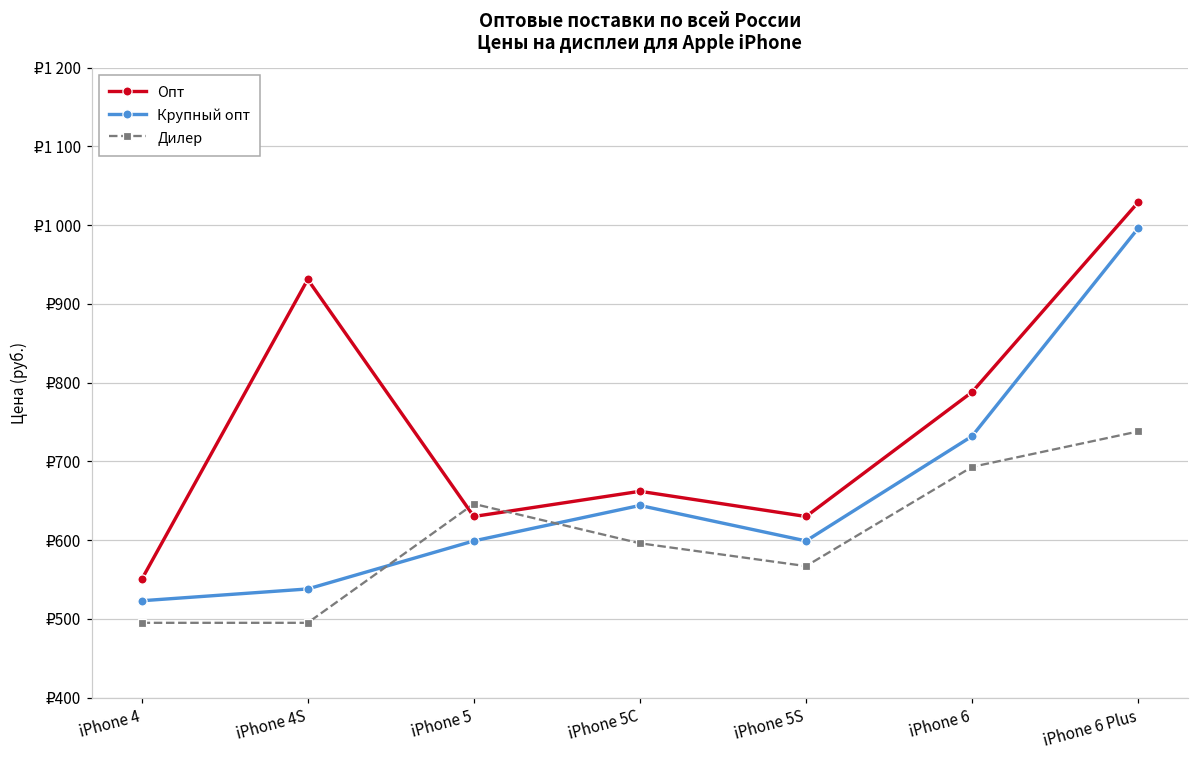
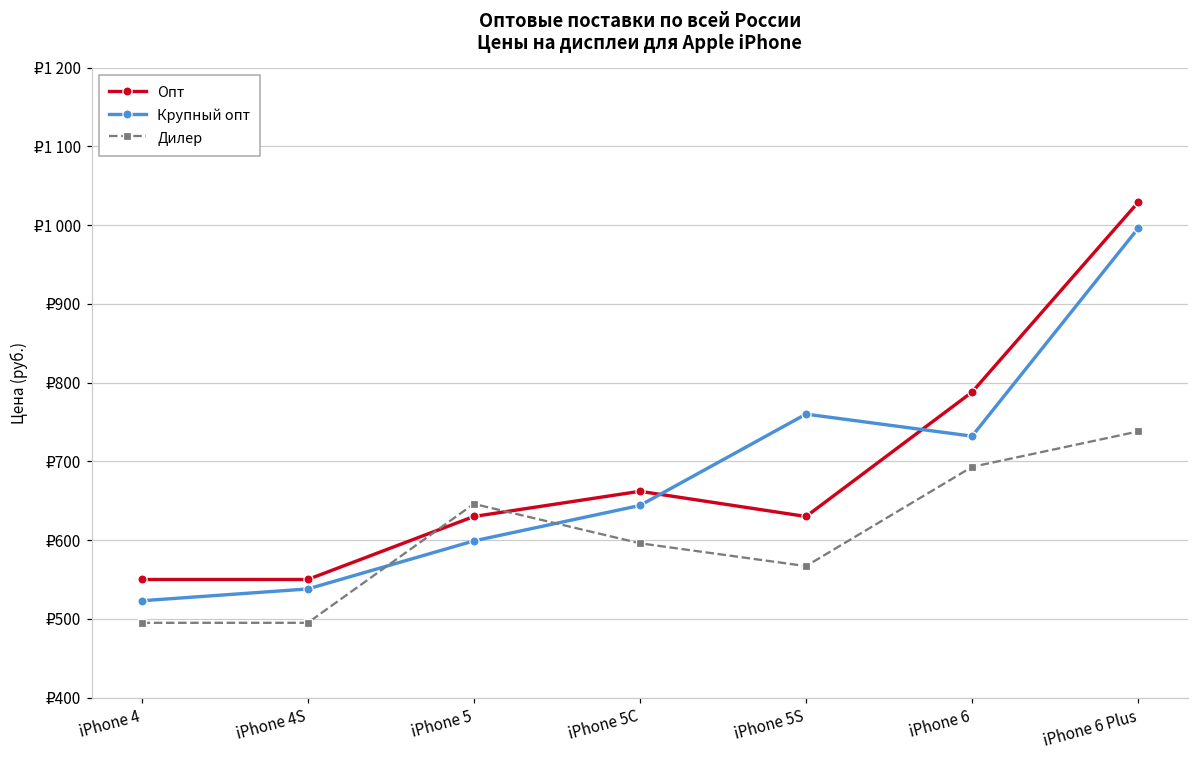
Опт, iPhone 4S: ₽930 -> ₽550
Крупный опт, iPhone 5S: ₽600 -> ₽760
